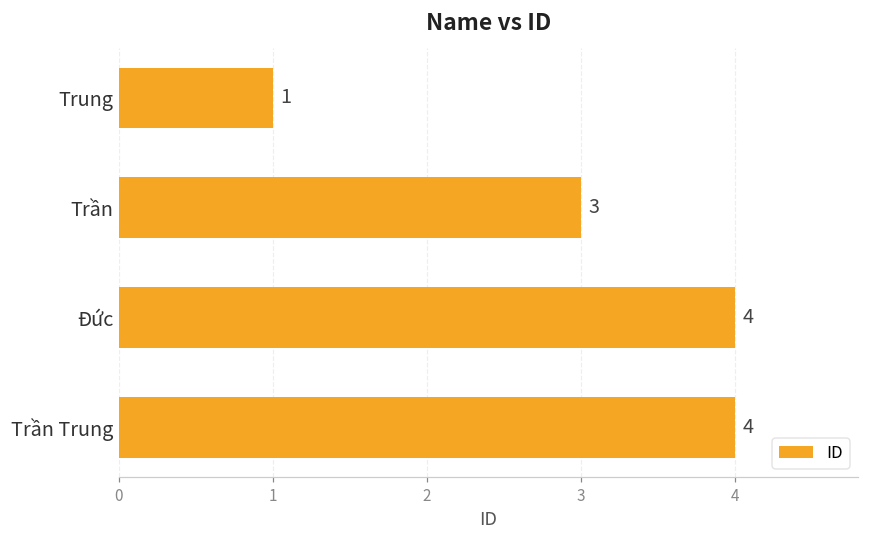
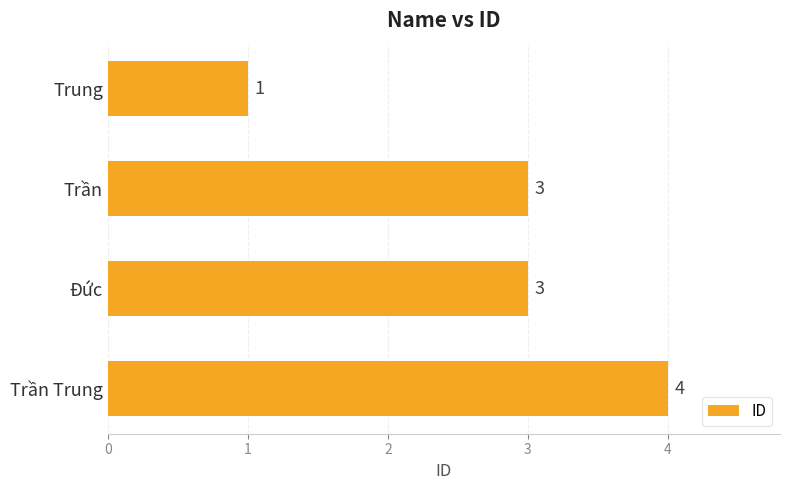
Đức: 4 -> 3
